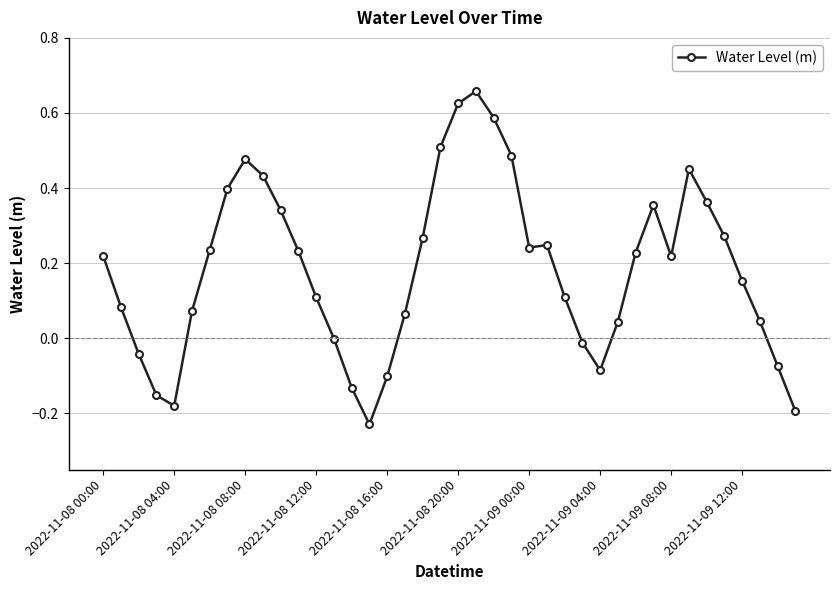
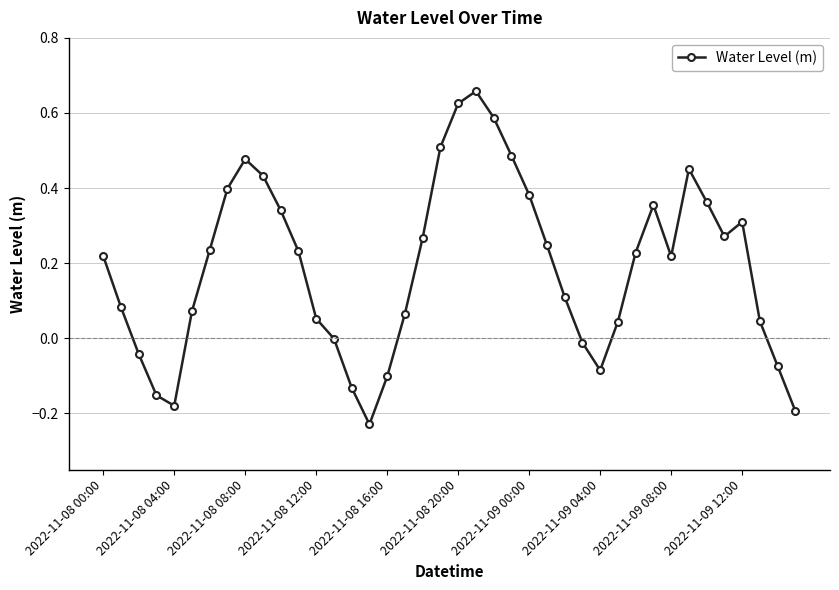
2022-11-08 12:00: 0.11 -> 0.05
2022-11-09 00:00: 0.24 -> 0.38
2022-11-09 12:00: 0.15 -> 0.31
